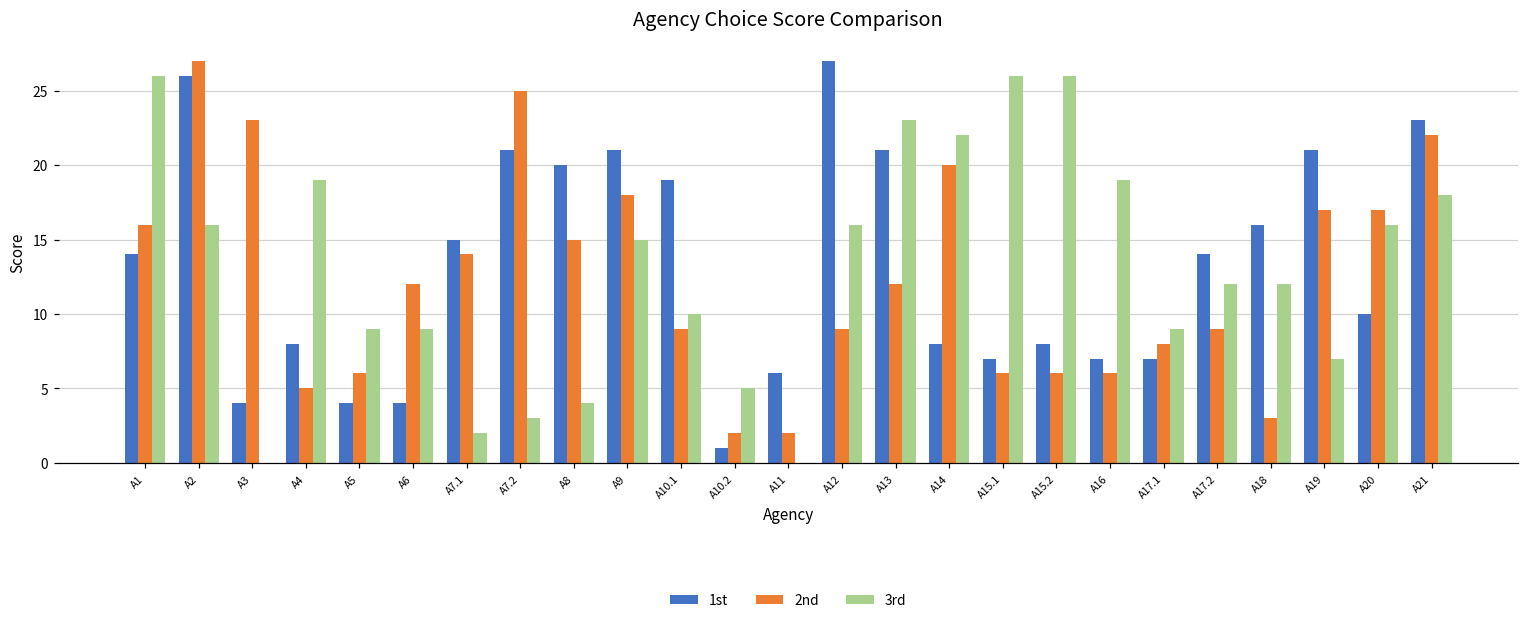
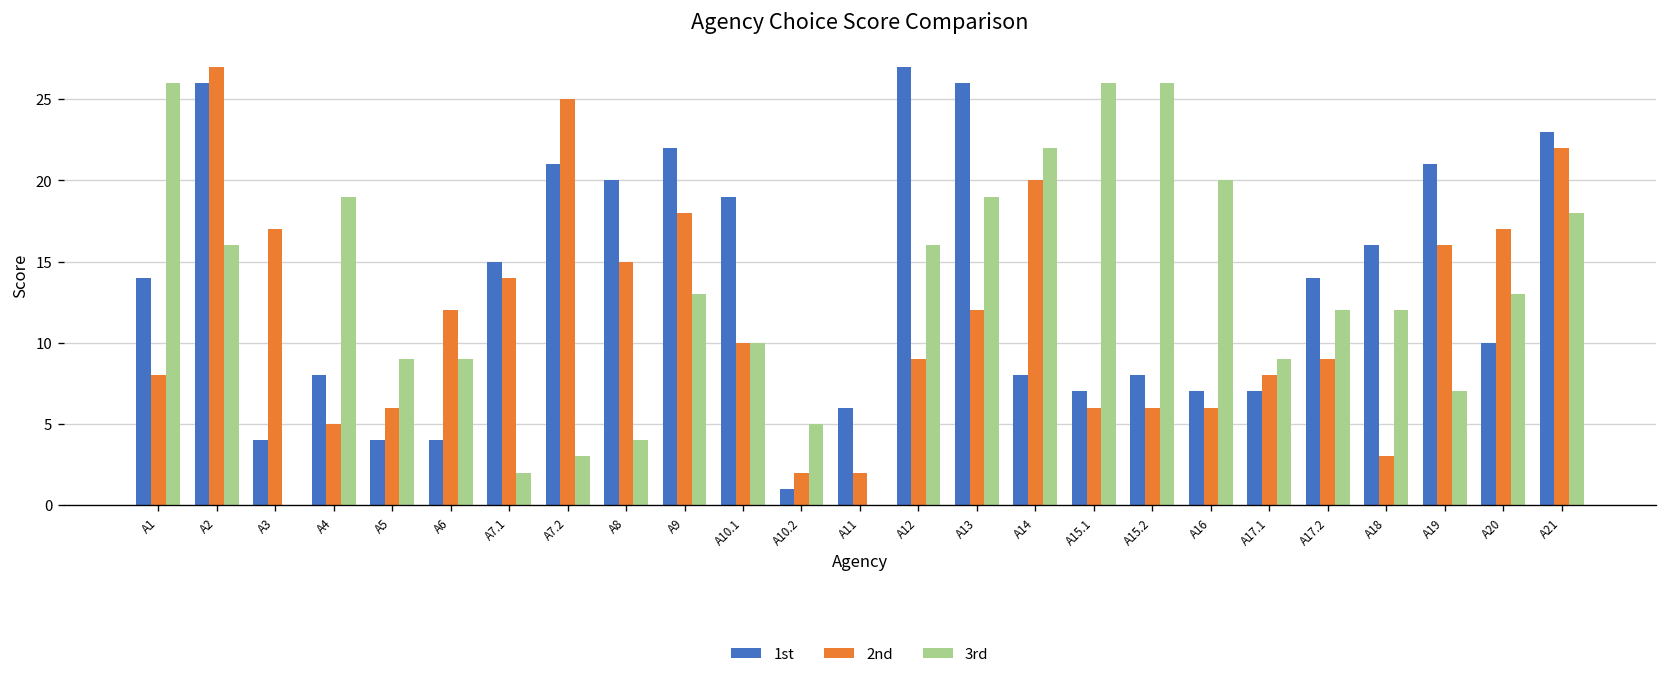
2nd, A1: 16 -> 8
2nd, A3: 23 -> 17
1st, A9: 21 -> 22
3rd, A9: 15 -> 13
2nd, A10.1: 9 -> 10
1st, A13: 21 -> 26
3rd, A13: 23 -> 19
3rd, A16: 19 -> 20
2nd, A19: 17 -> 16
3rd, A20: 16 -> 13
